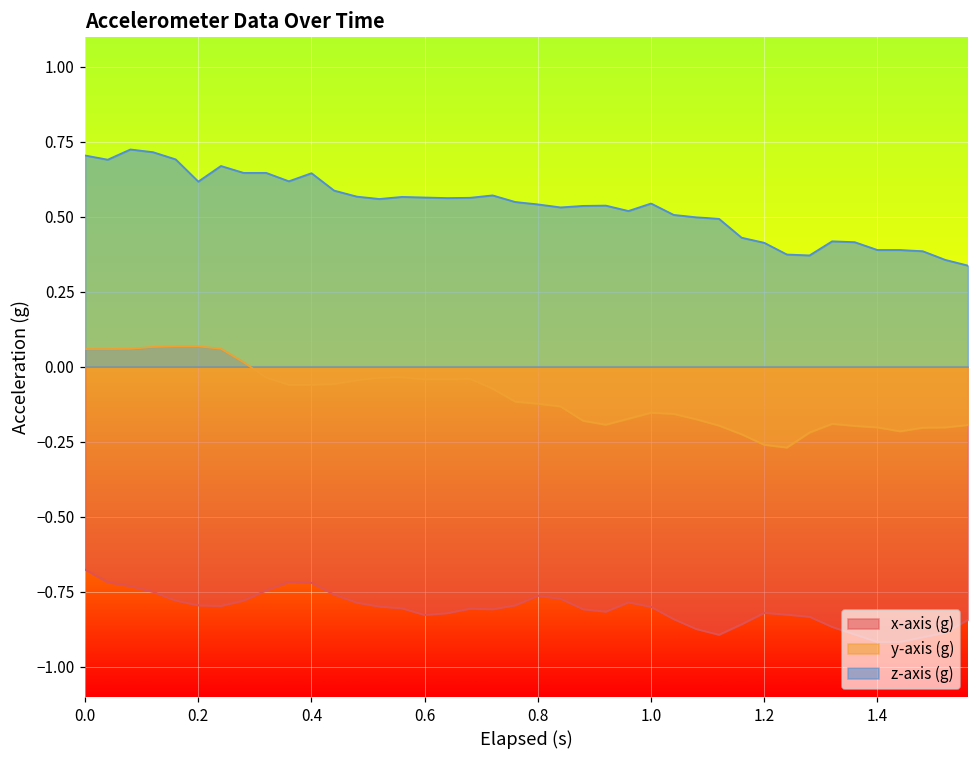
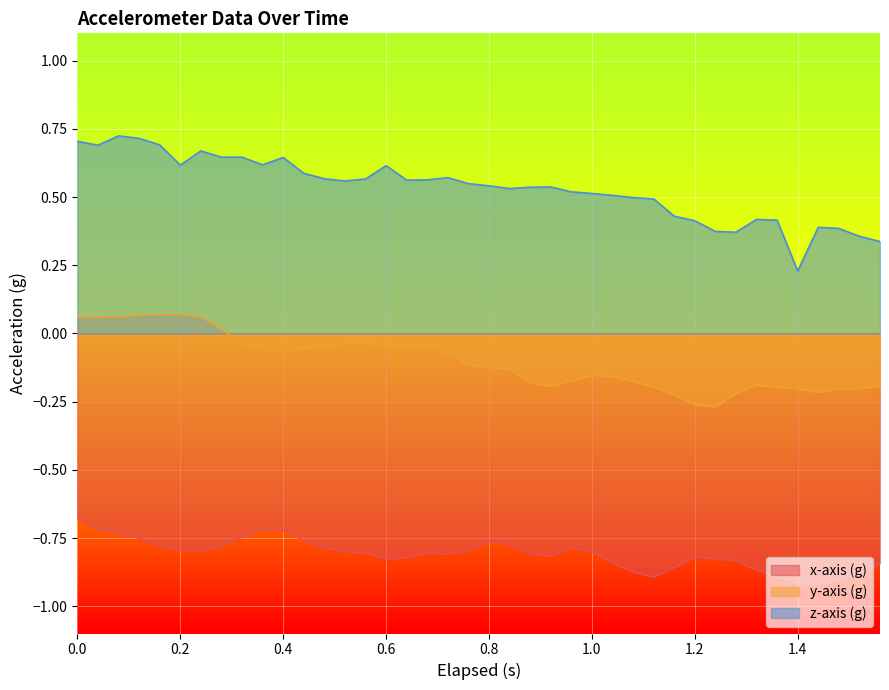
z-axis (g), 0.6: 0.56 -> 0.62
z-axis (g), 1.0: 0.54 -> 0.51
z-axis (g), 1.4: 0.39 -> 0.23
